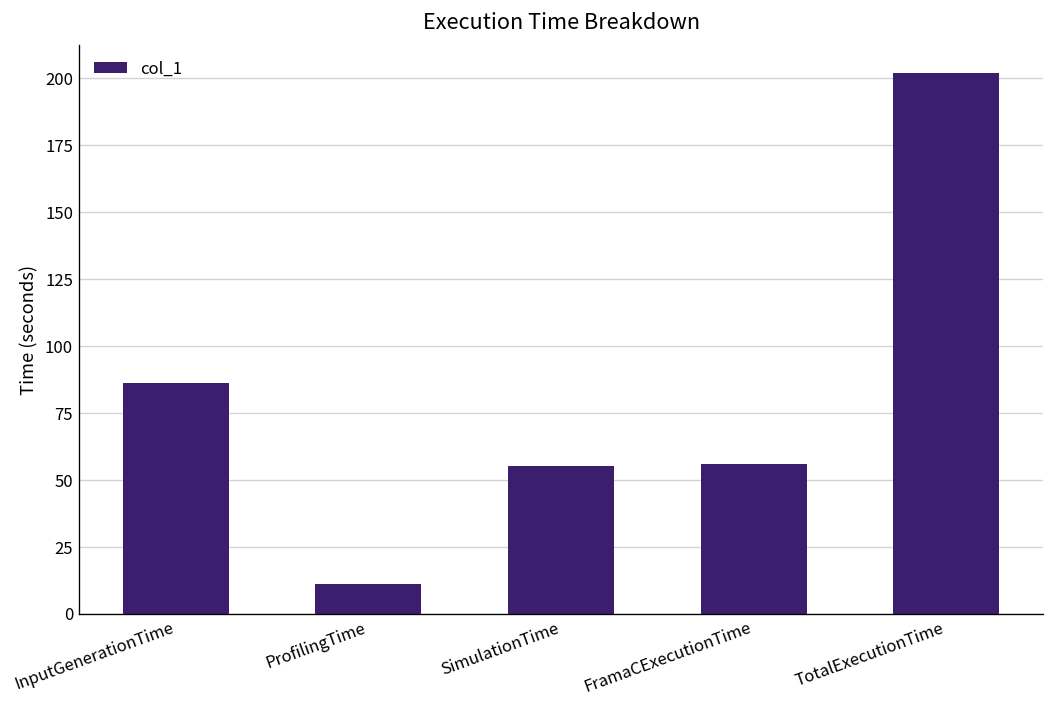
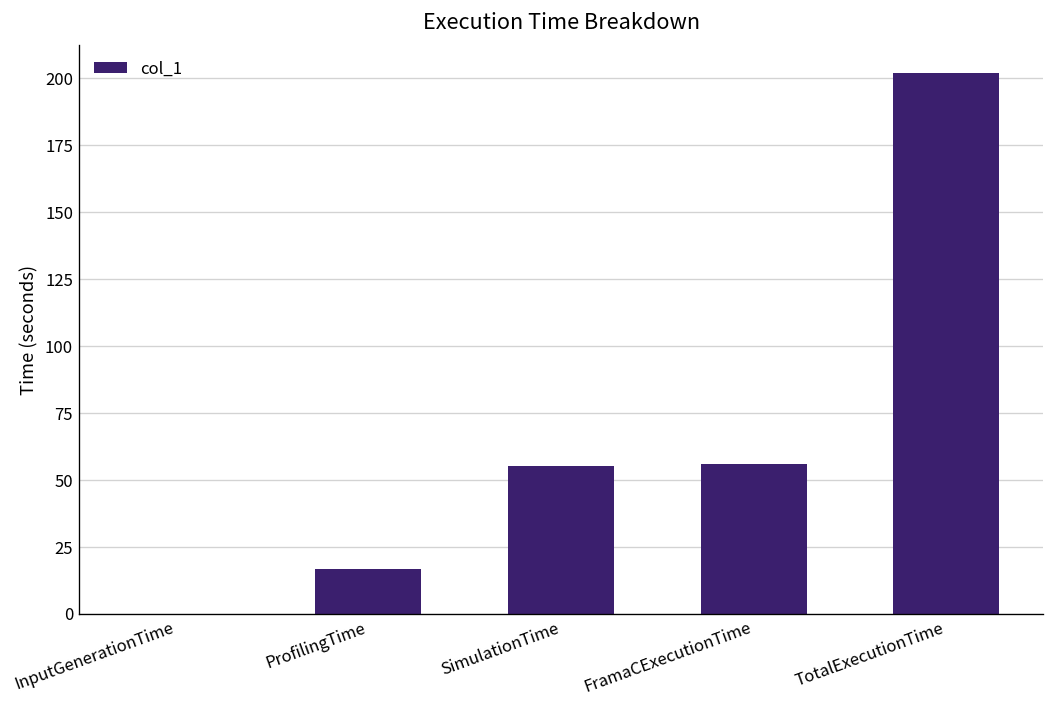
InputGenerationTime: 86 -> 0
ProfilingTime: 11 -> 17
